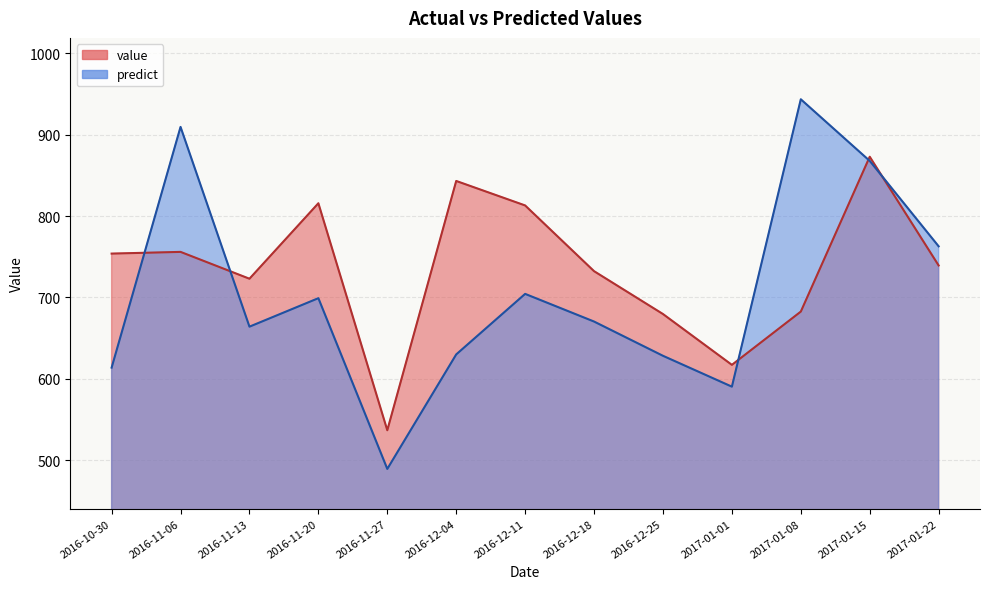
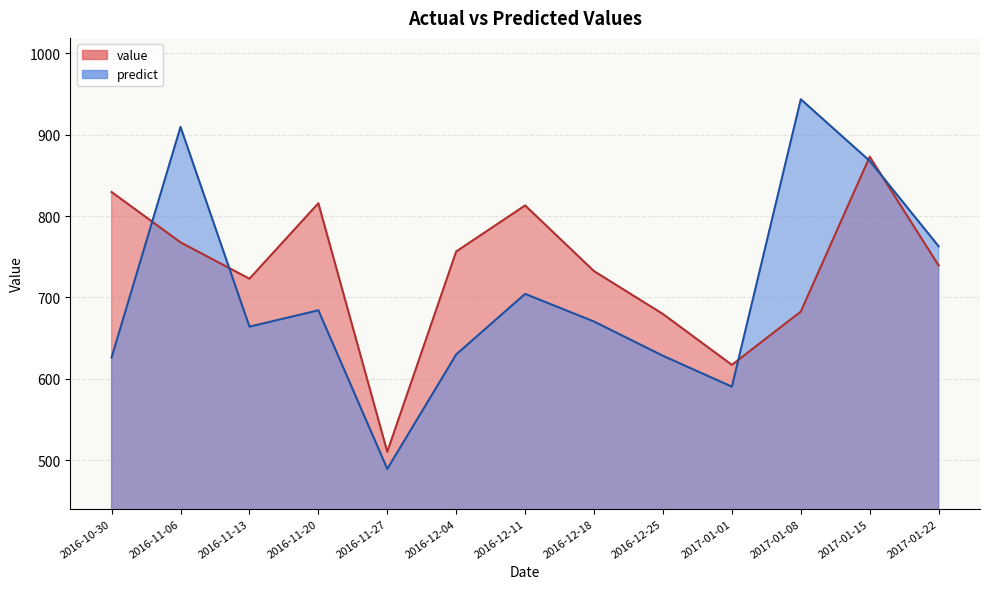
value, 2016-10-30: 750 -> 830
predict, 2016-10-30: 610 -> 630
value, 2016-11-06: 760 -> 770
predict, 2016-11-20: 700 -> 680
value, 2016-11-27: 540 -> 510
value, 2016-12-04: 840 -> 760
